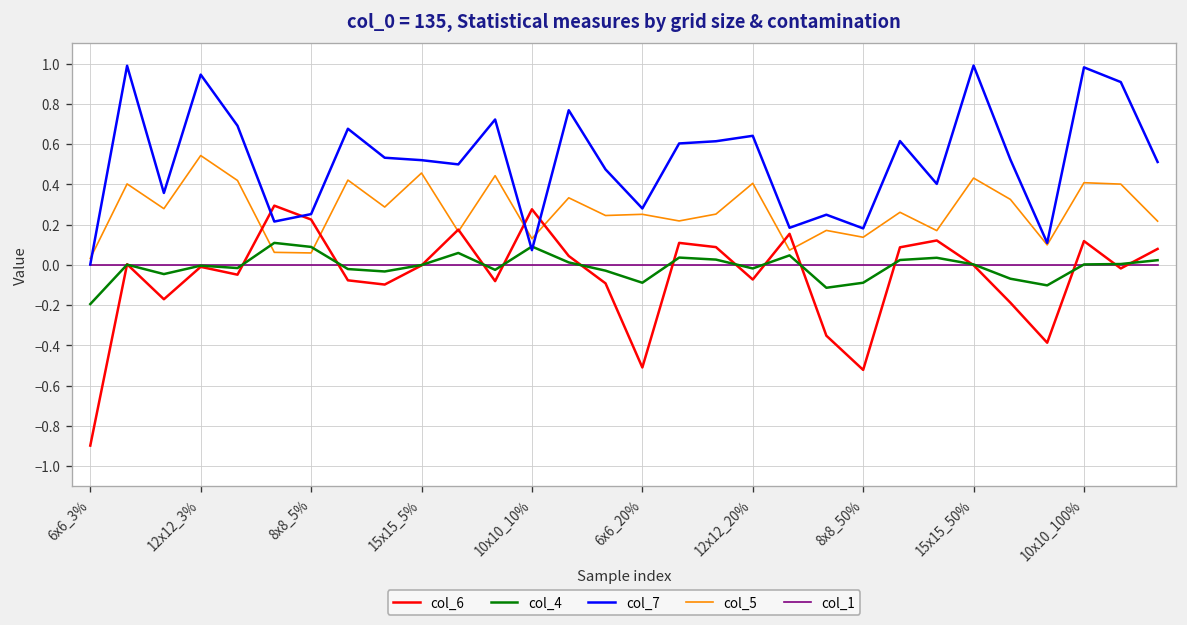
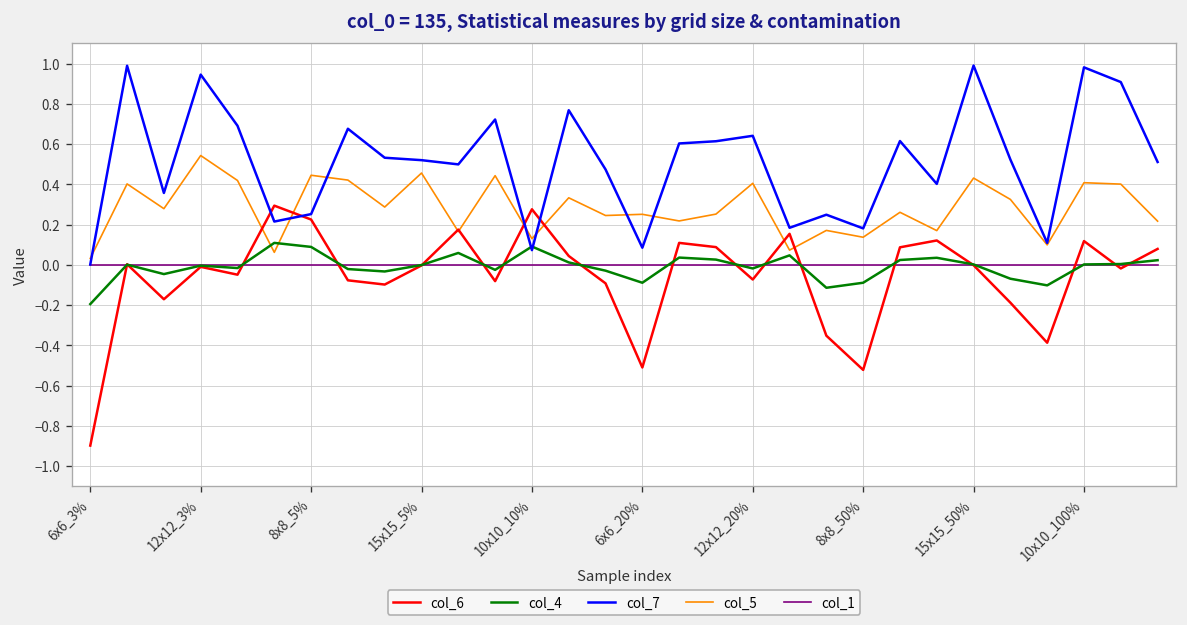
col_5, 8x8_5%: 0.06 -> 0.45
col_7, 6x6_20%: 0.28 -> 0.09
